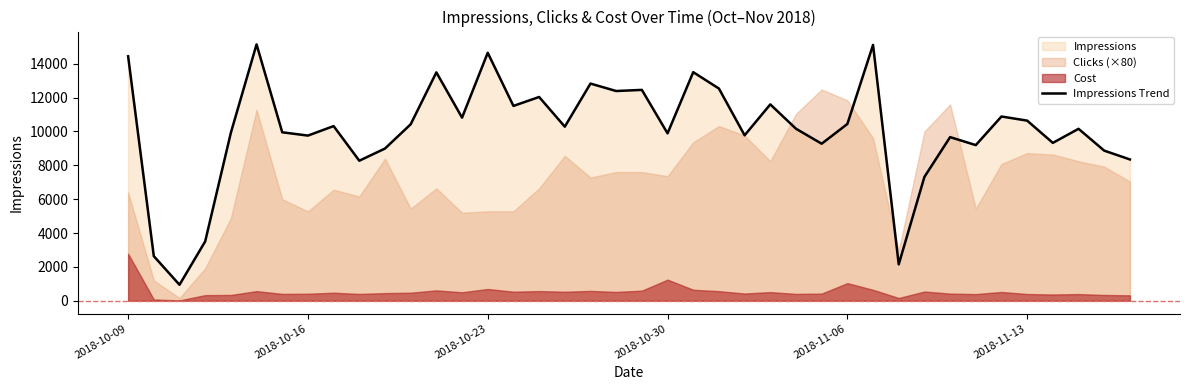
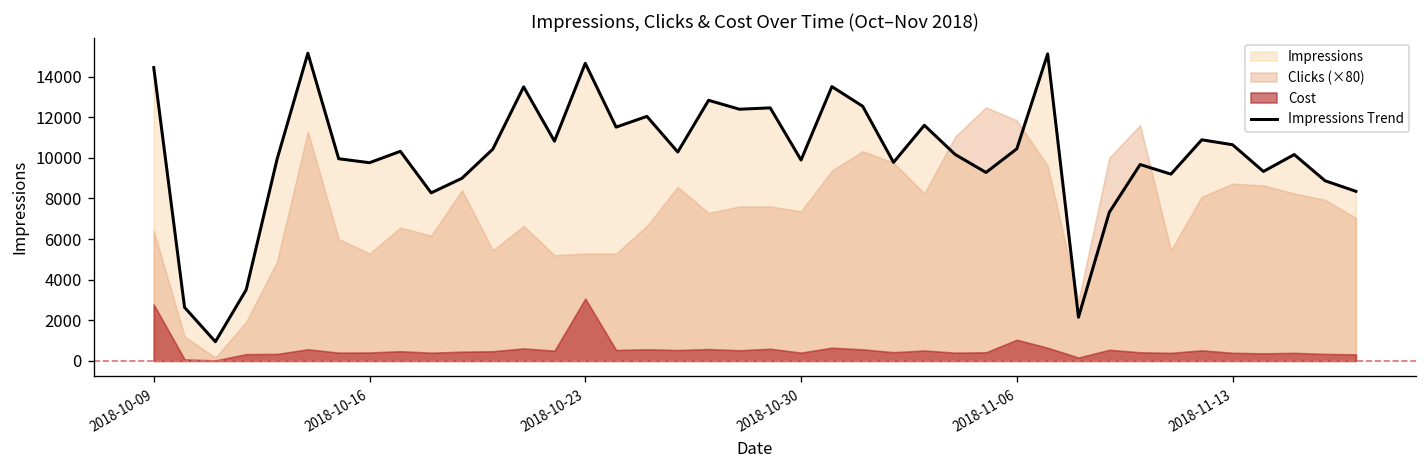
Cost, 2018-10-23: 700 -> 3100
Cost, 2018-10-30: 1200 -> 400
